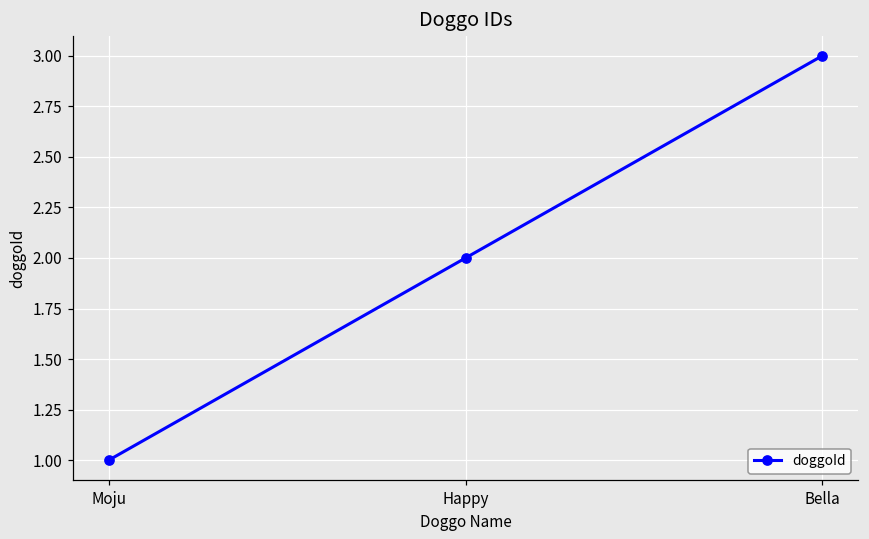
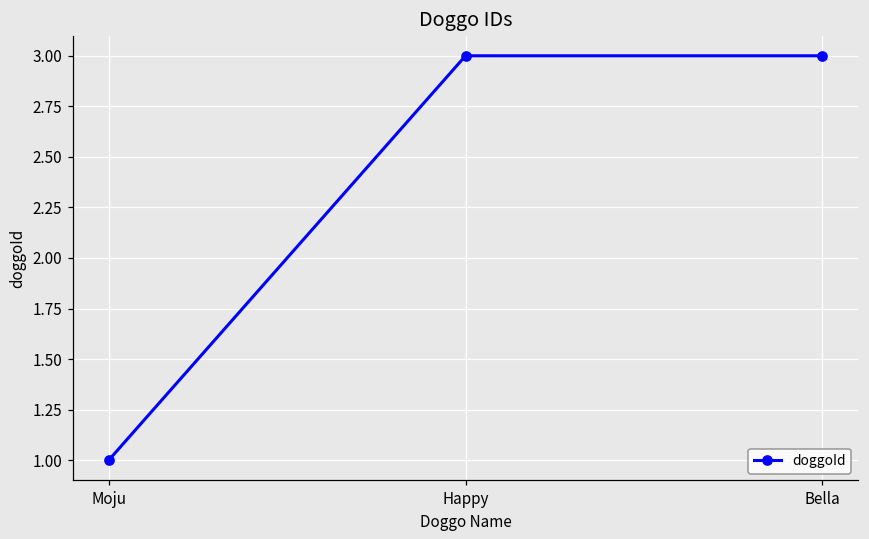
Happy: 2 -> 3
